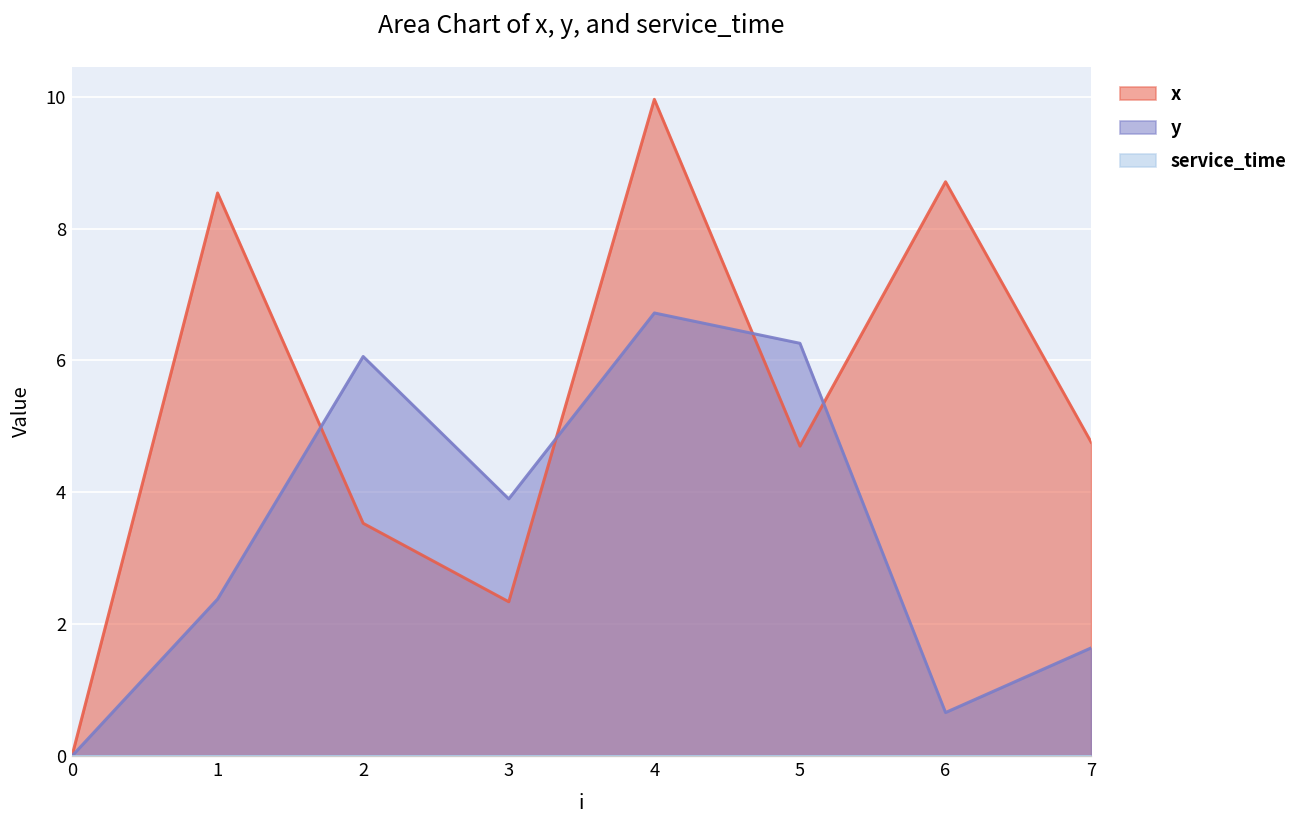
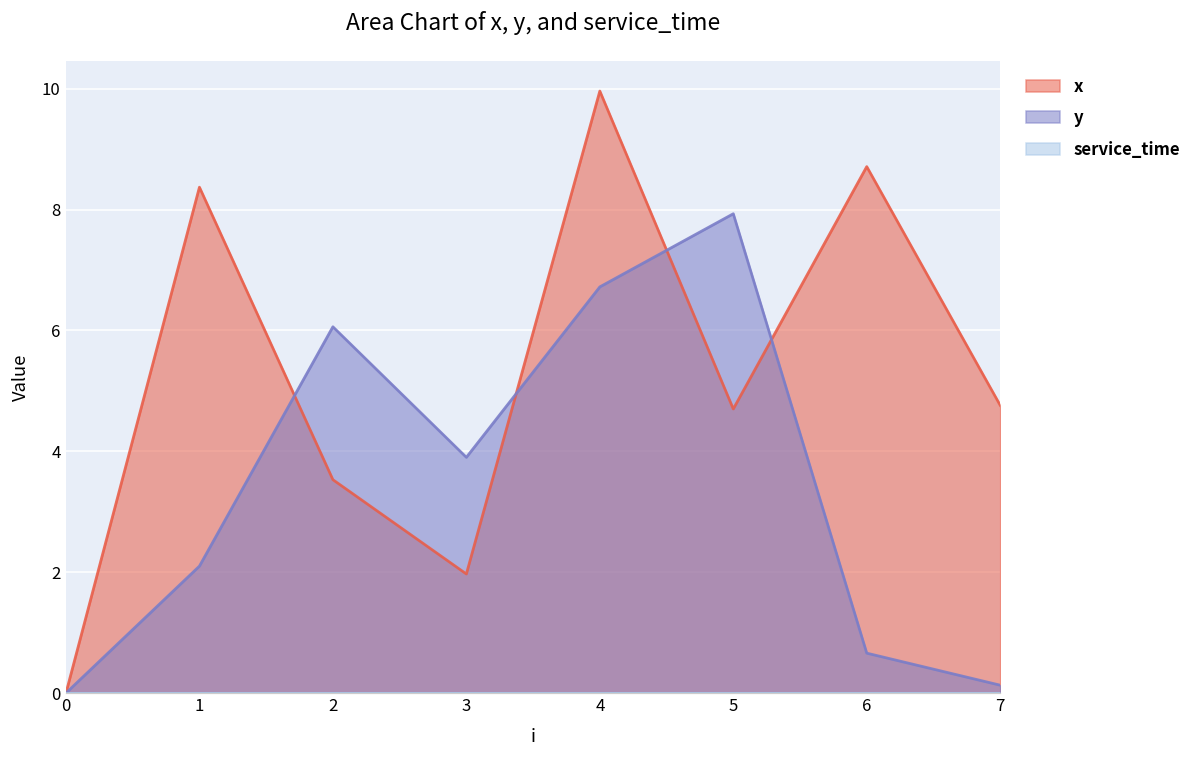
x, 1: 8.5 -> 8.4
y, 1: 2.4 -> 2.1
x, 3: 2.3 -> 2.0
y, 5: 6.3 -> 7.9
y, 7: 1.6 -> 0.1
